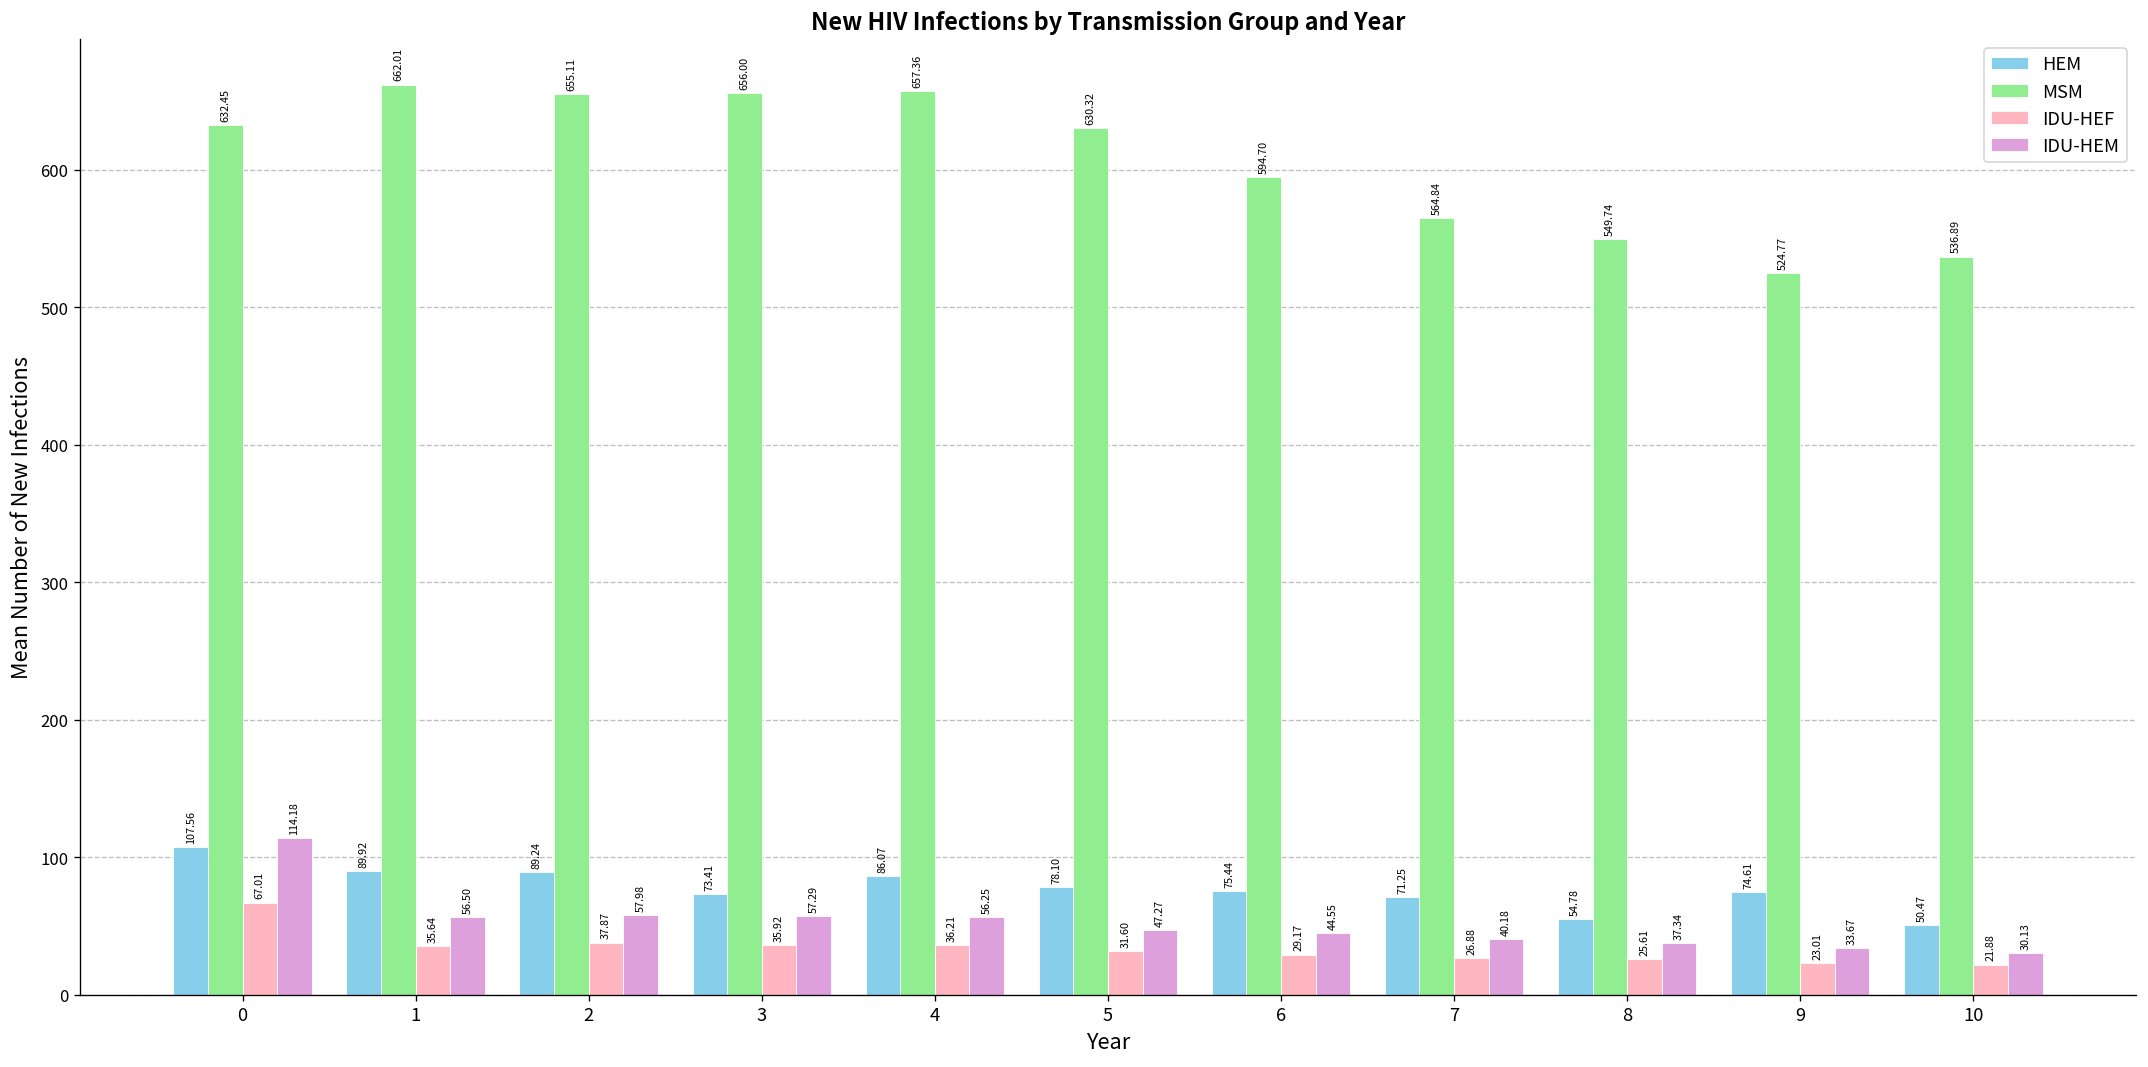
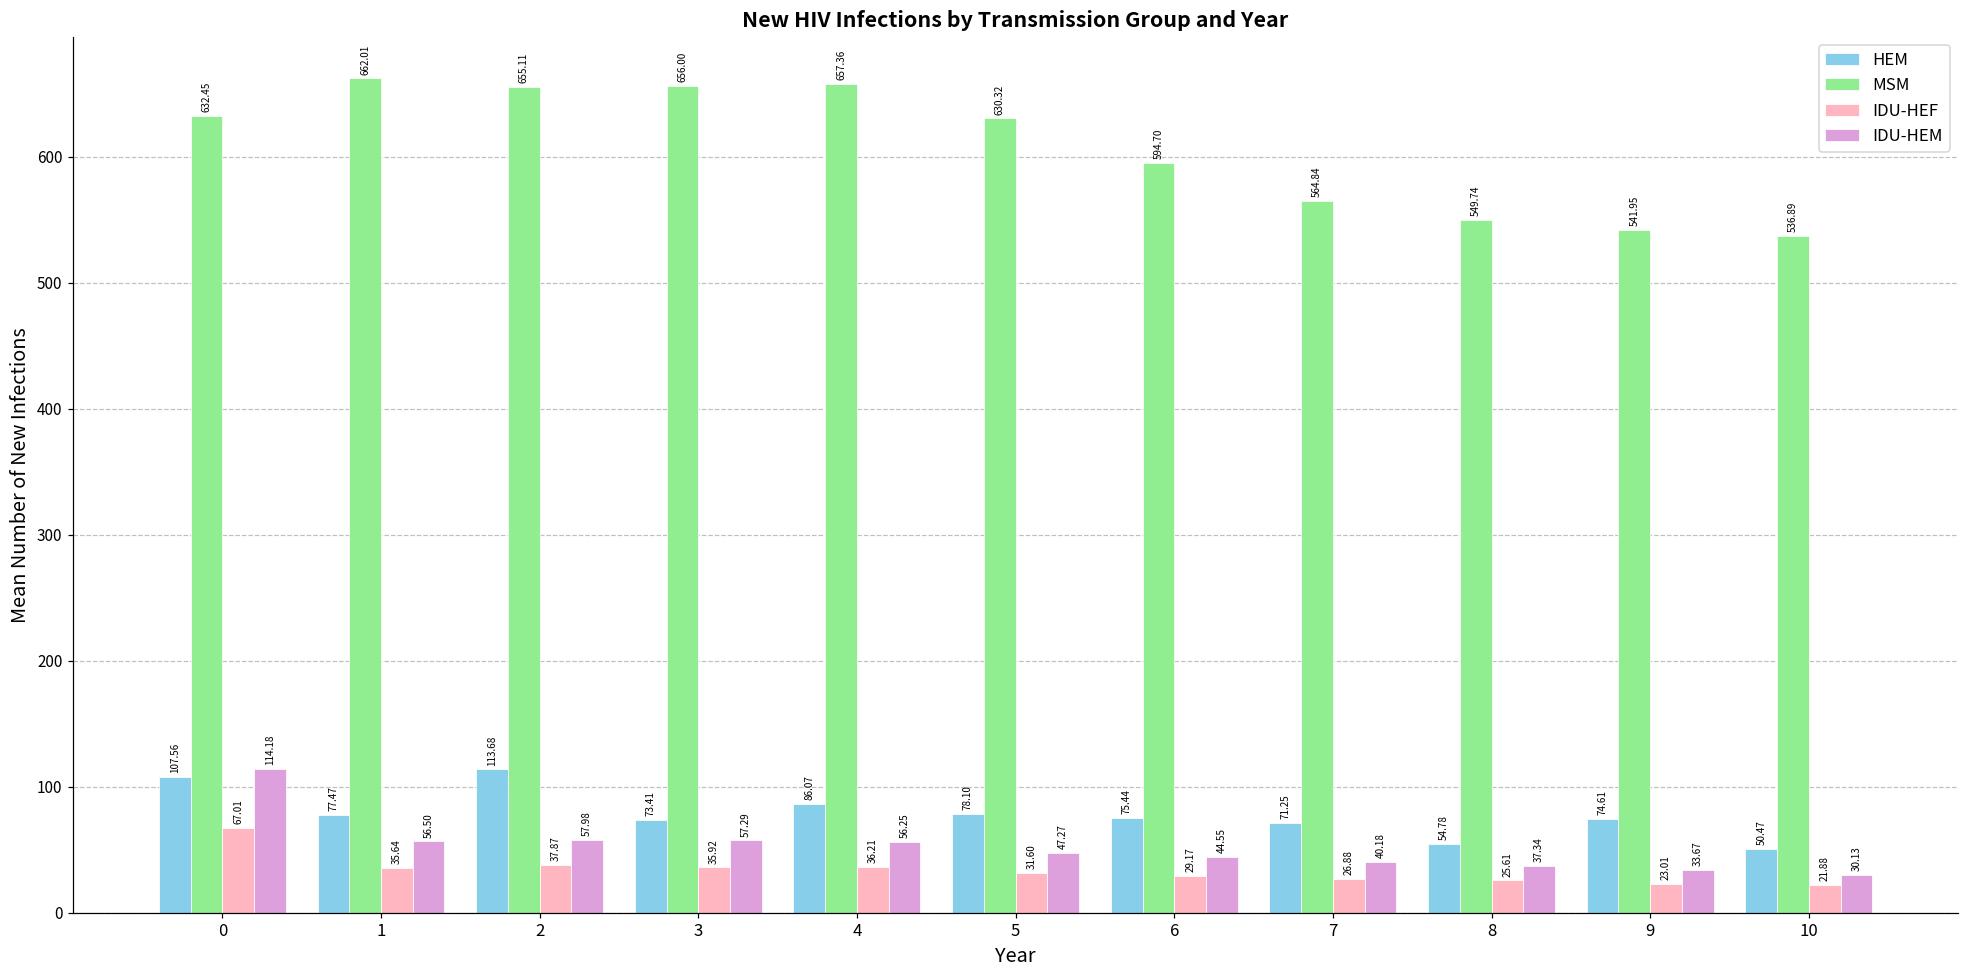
HEM, 1: 89.92 -> 77.47
HEM, 2: 89.24 -> 113.68
MSM, 9: 524.77 -> 541.95
